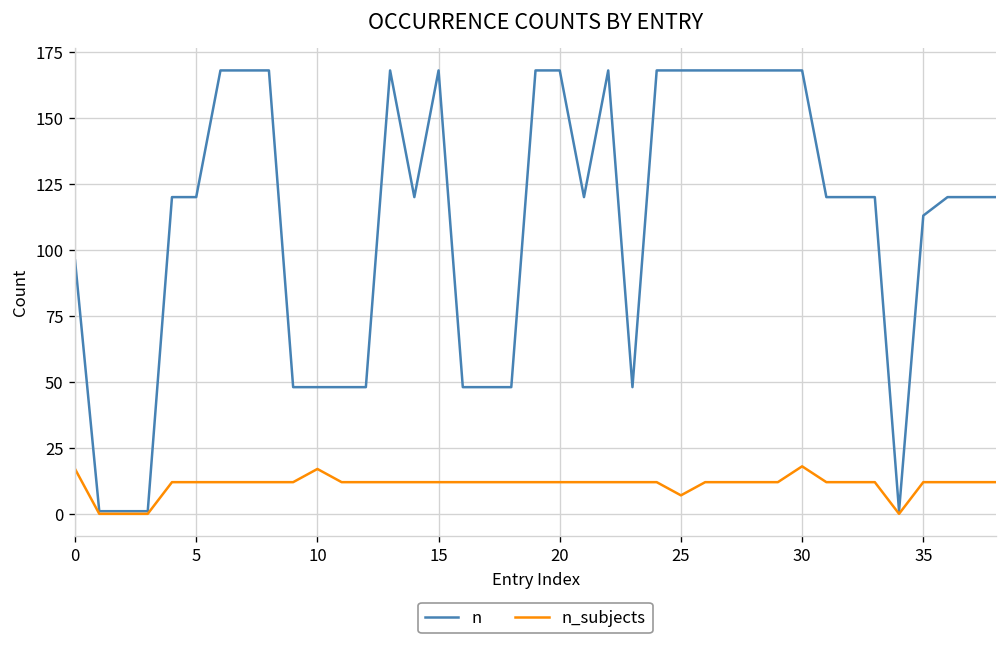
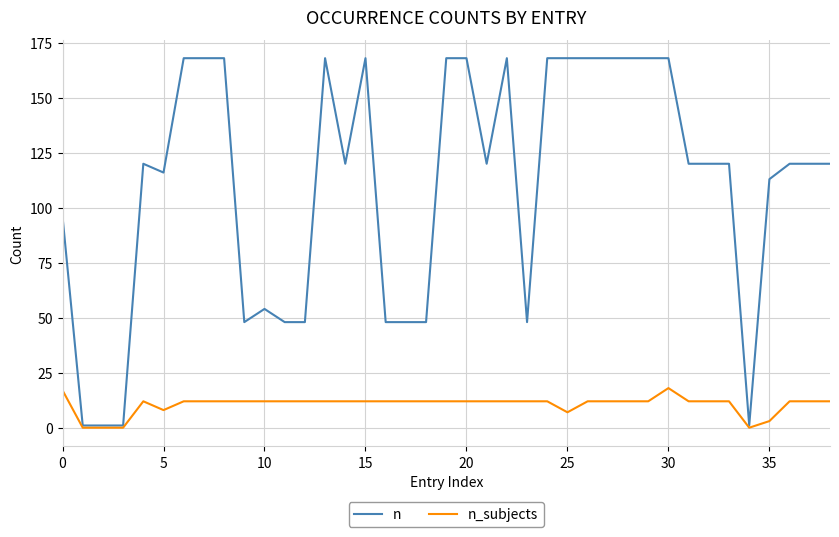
n, 5: 120 -> 116
n_subjects, 5: 12 -> 8
n, 10: 48 -> 54
n_subjects, 10: 17 -> 12
n_subjects, 35: 12 -> 3
